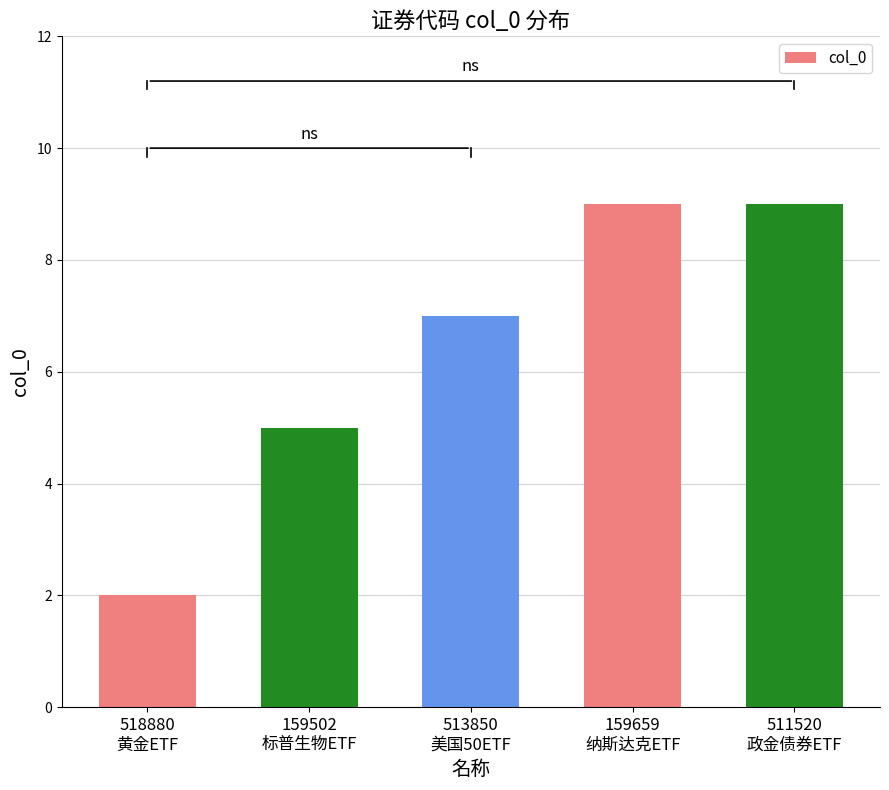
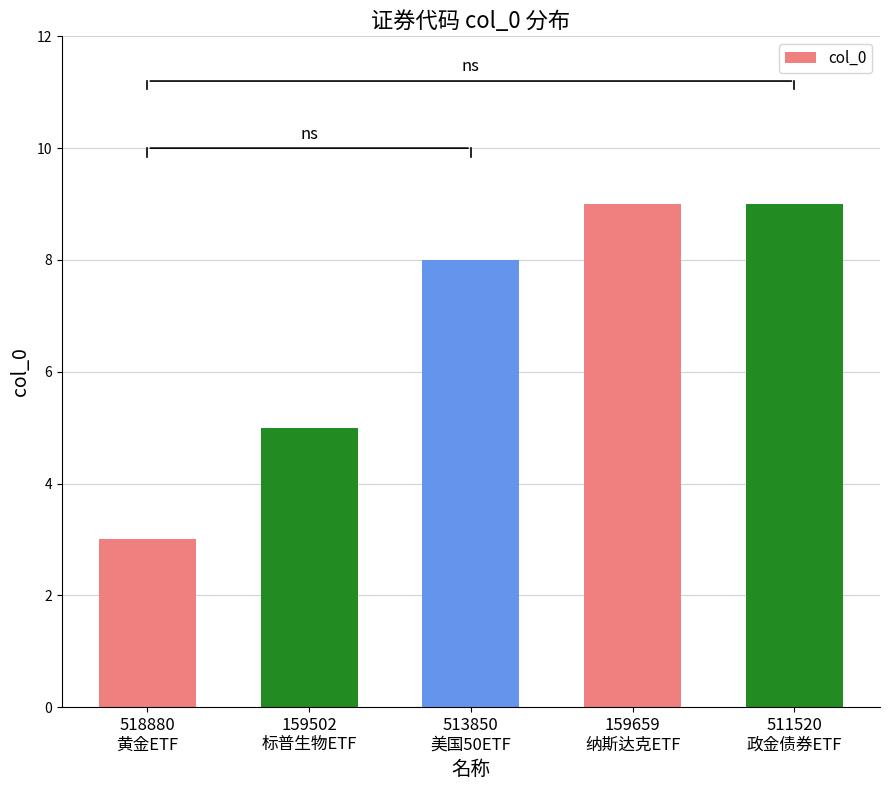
col_0, 518880 黄金ETF: 2 -> 3
col_0, 513850 美国50ETF: 7 -> 8
